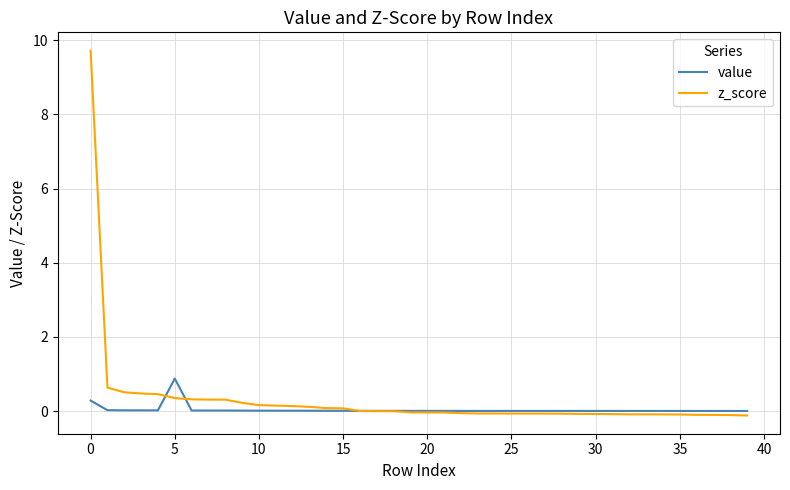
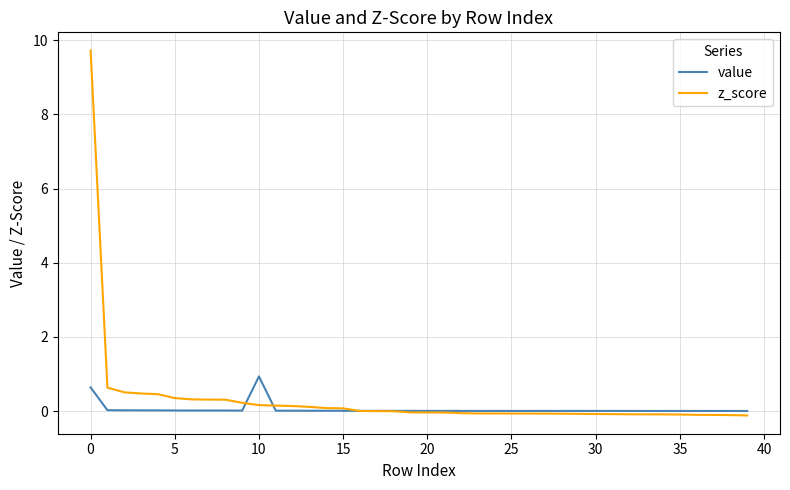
value, 0: 0.3 -> 0.6
value, 5: 0.9 -> 0.0
value, 10: 0.0 -> 0.9
